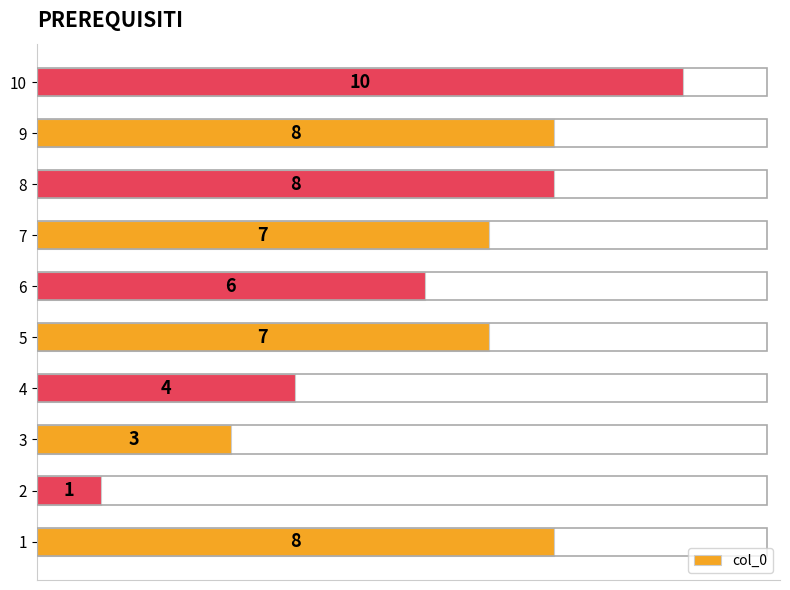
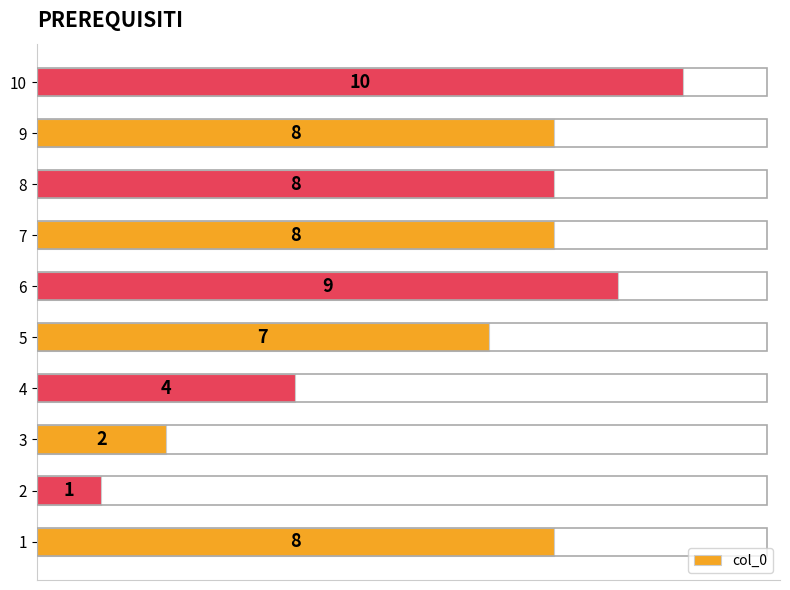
7: 7 -> 8
6: 6 -> 9
3: 3 -> 2
